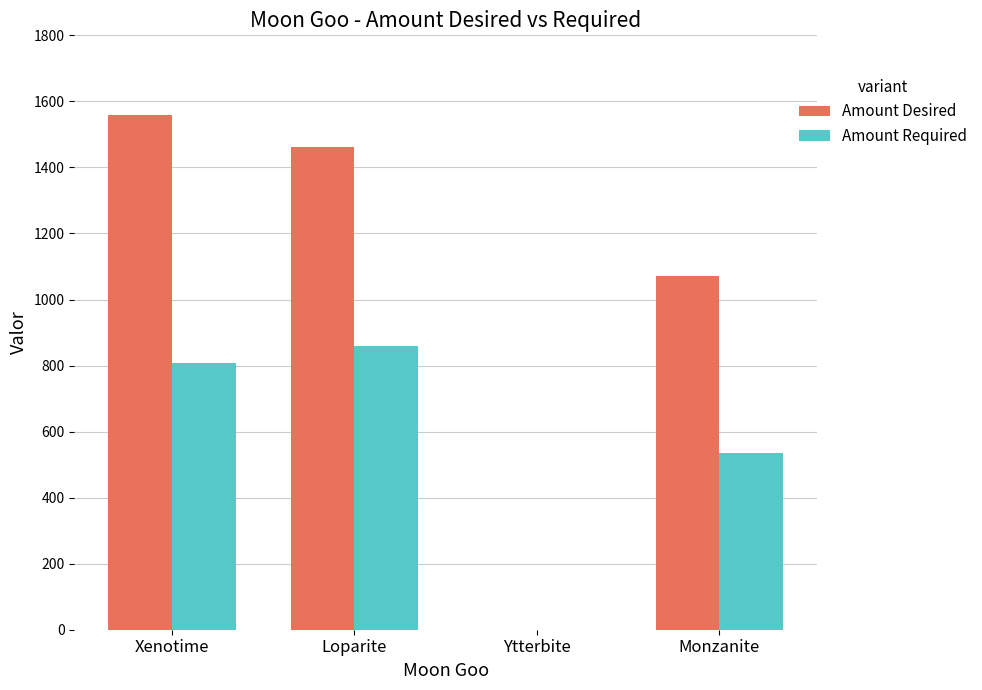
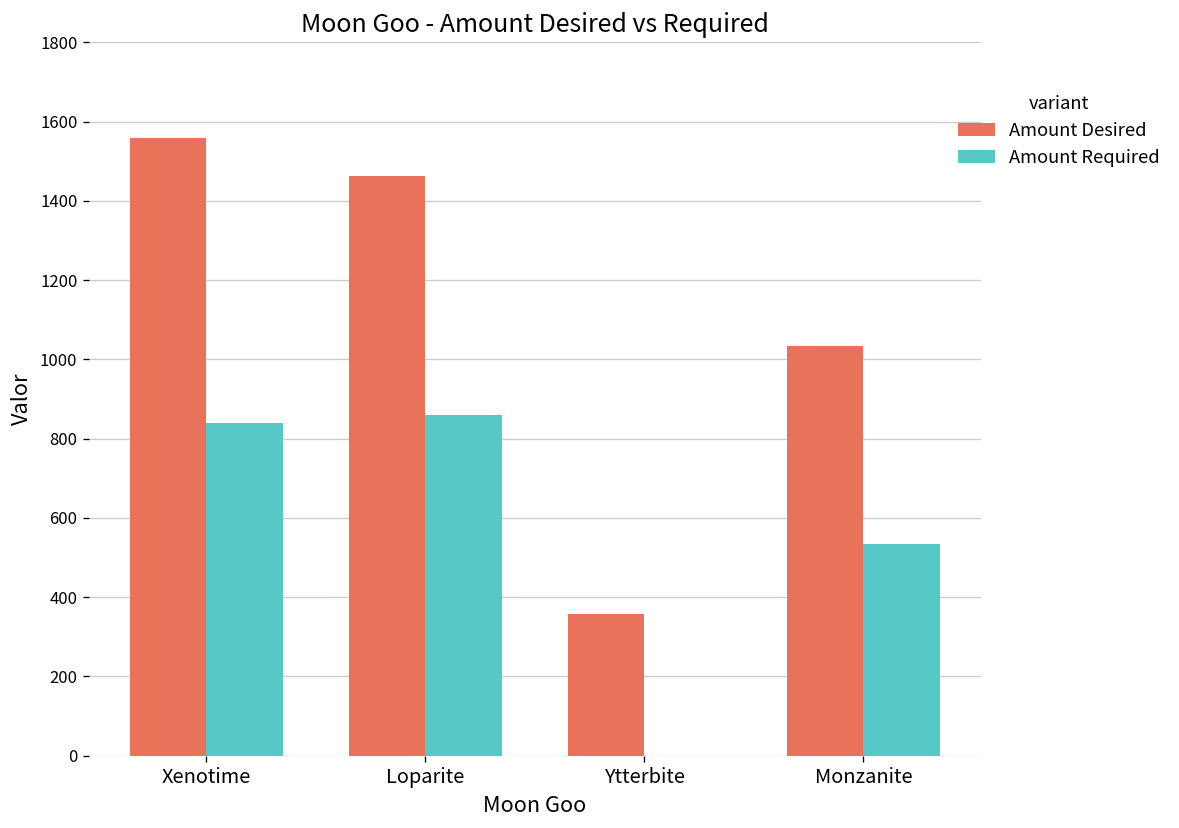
Amount Required, Xenotime: 810 -> 840
Amount Desired, Ytterbite: 0 -> 360
Amount Desired, Monzanite: 1070 -> 1030
